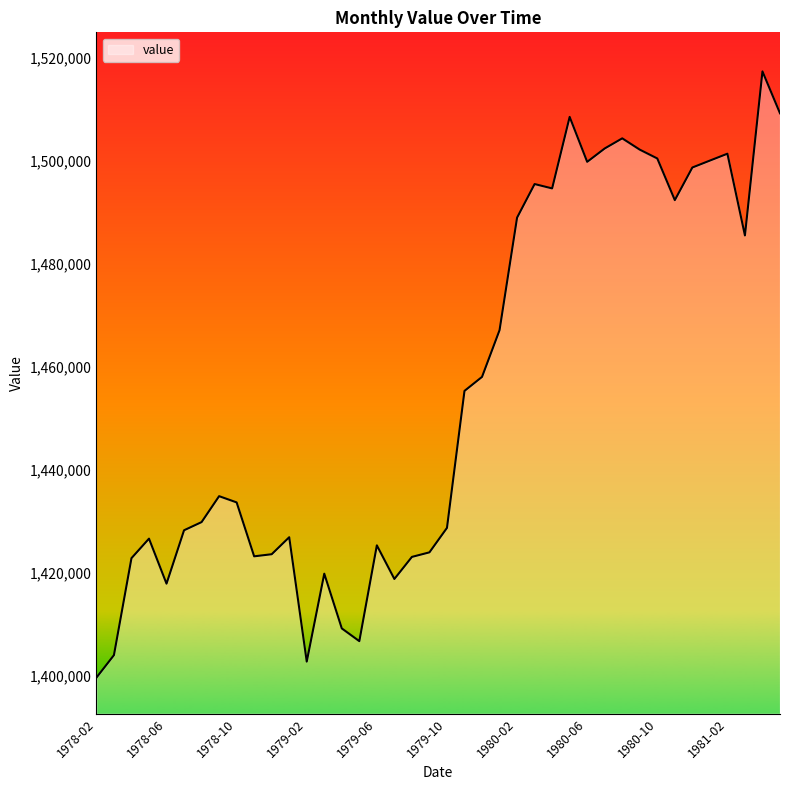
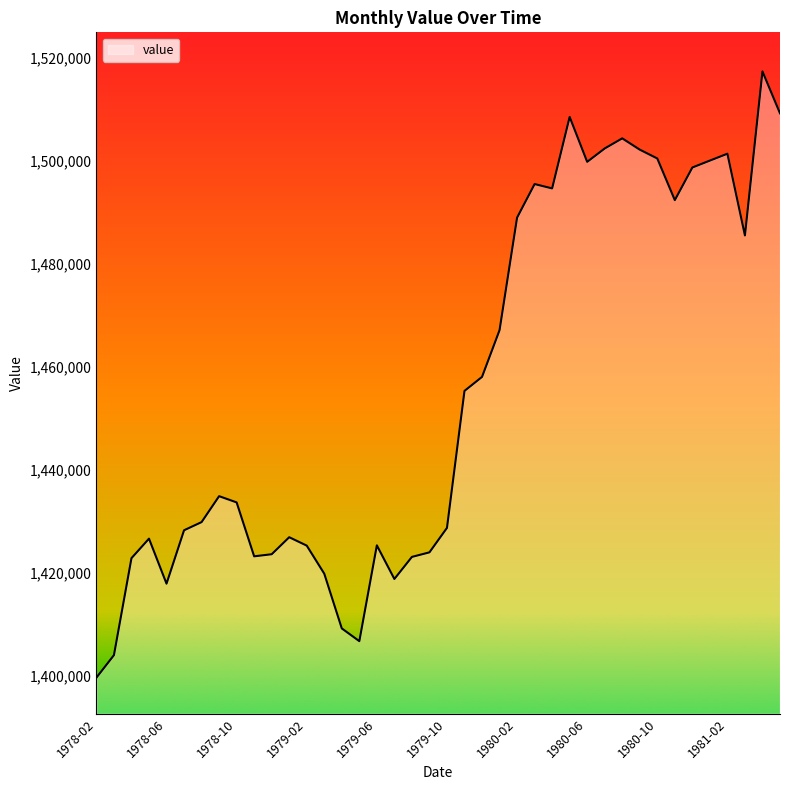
1979-02: 1,403,000 -> 1,425,000
